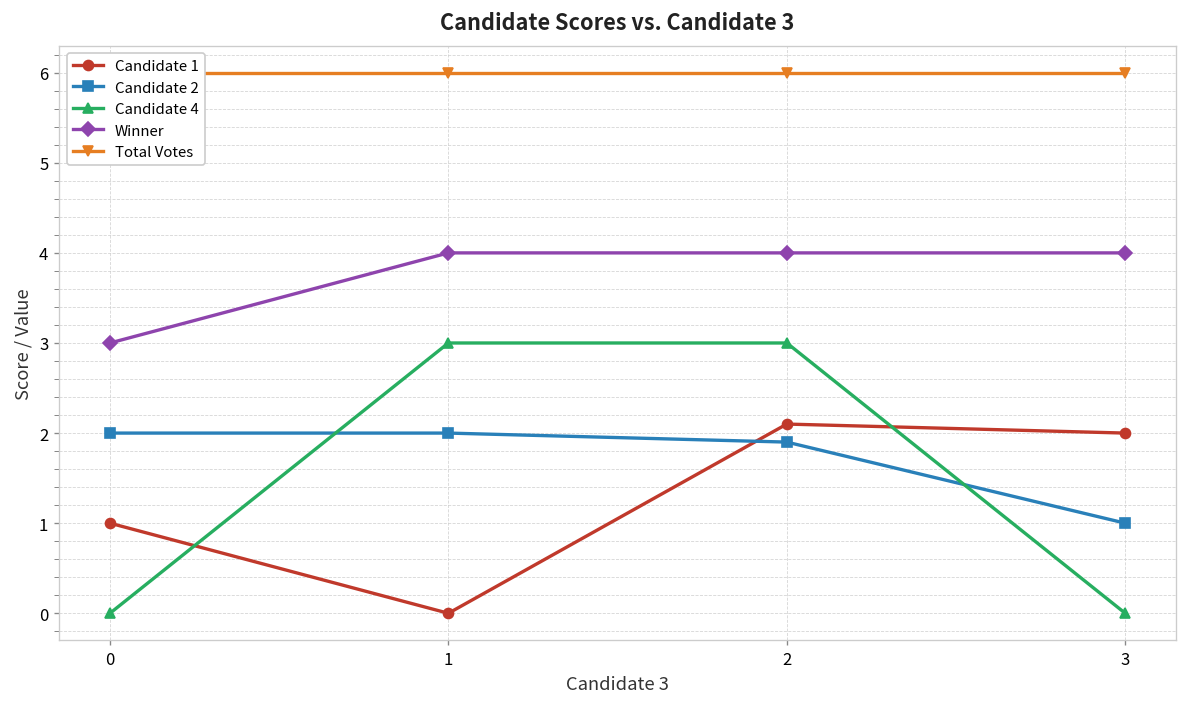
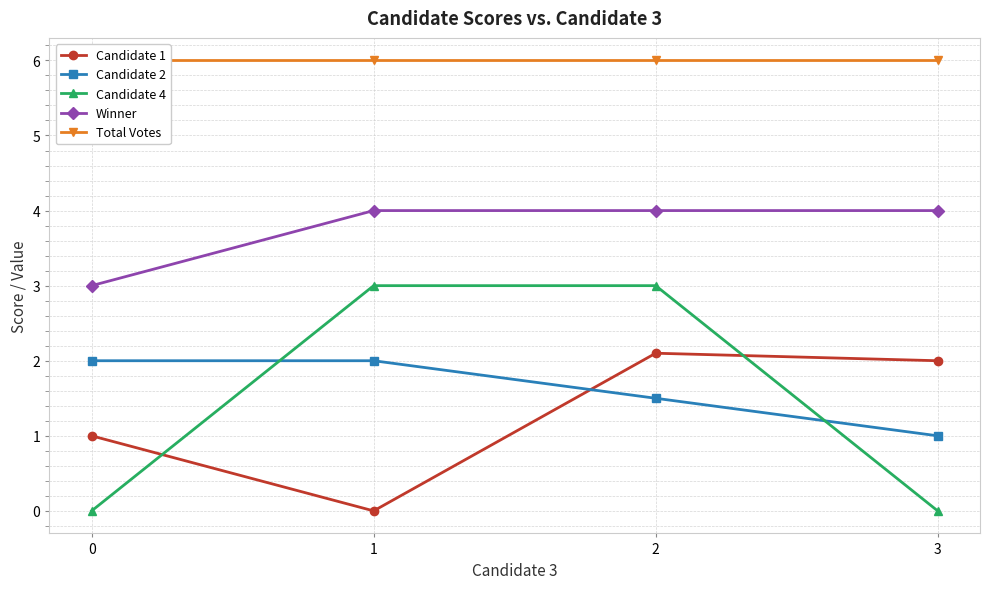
Candidate 2, 2: 1.9 -> 1.5
